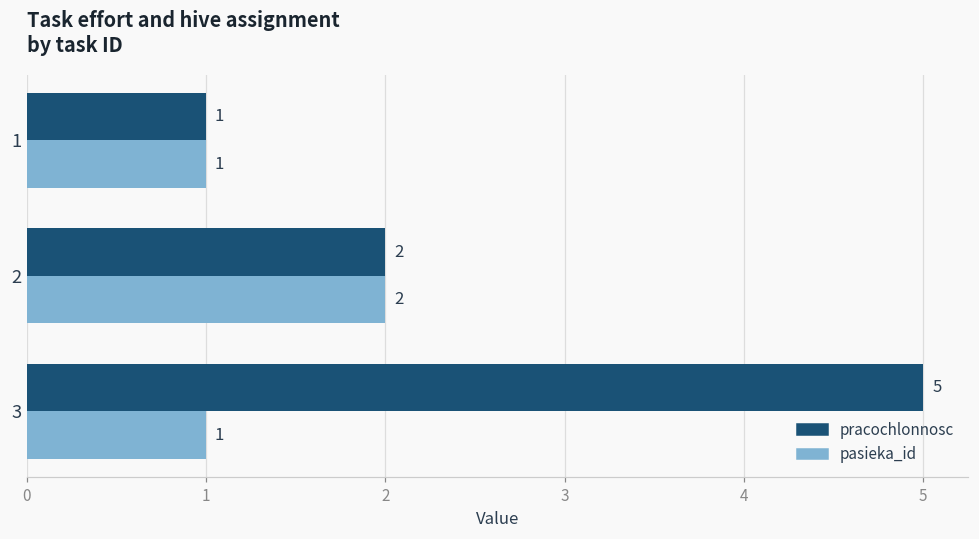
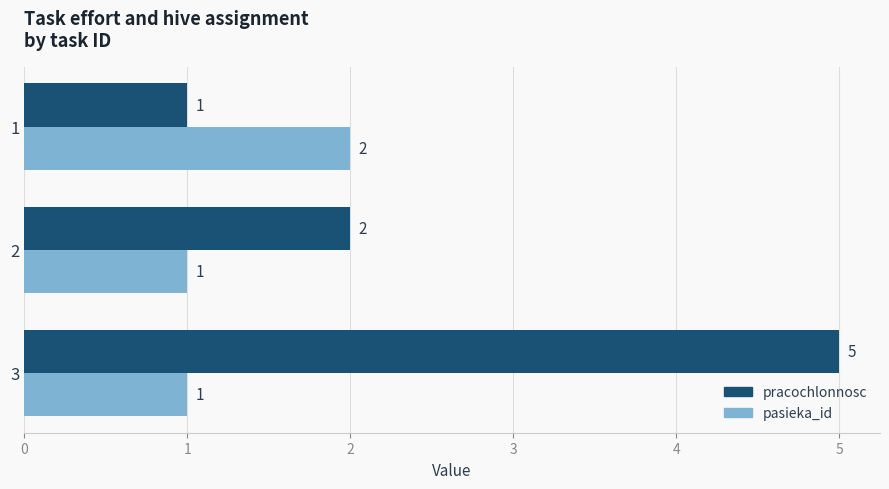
pasieka_id, 1: 1 -> 2
pasieka_id, 2: 2 -> 1
